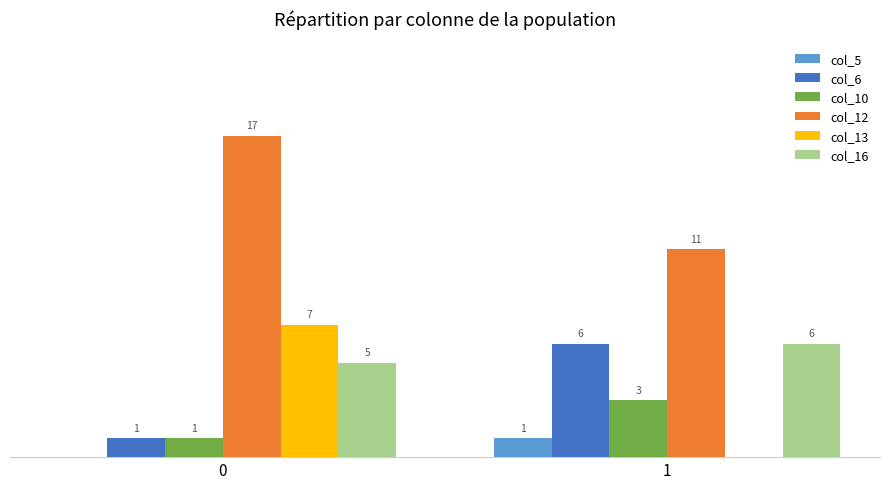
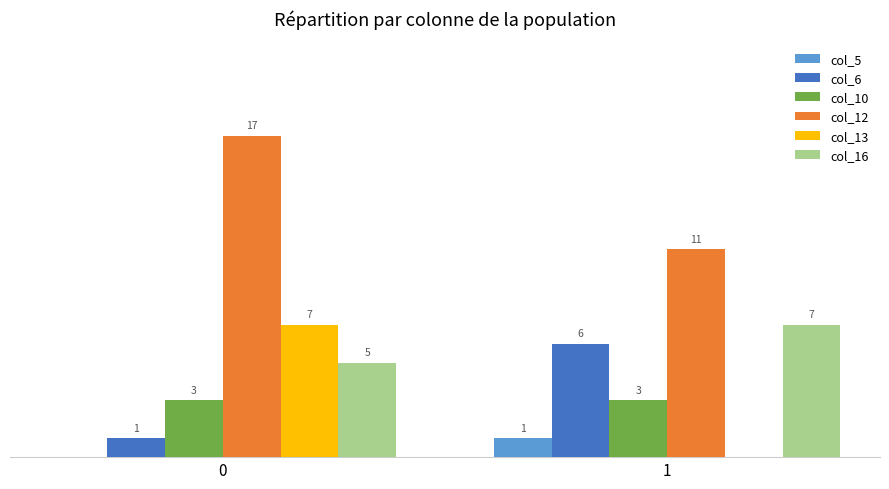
col_10, 0: 1 -> 3
col_16, 1: 6 -> 7
